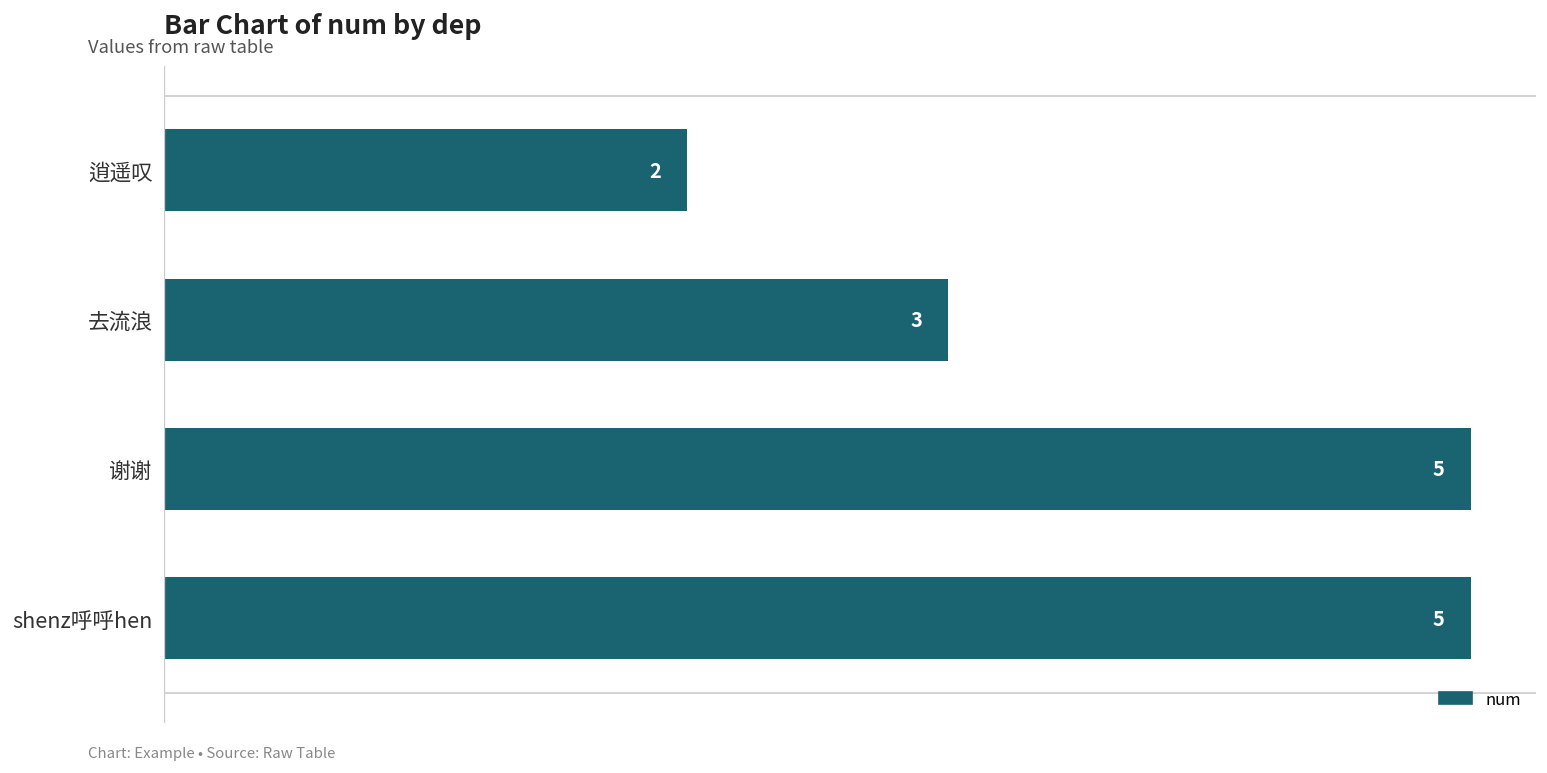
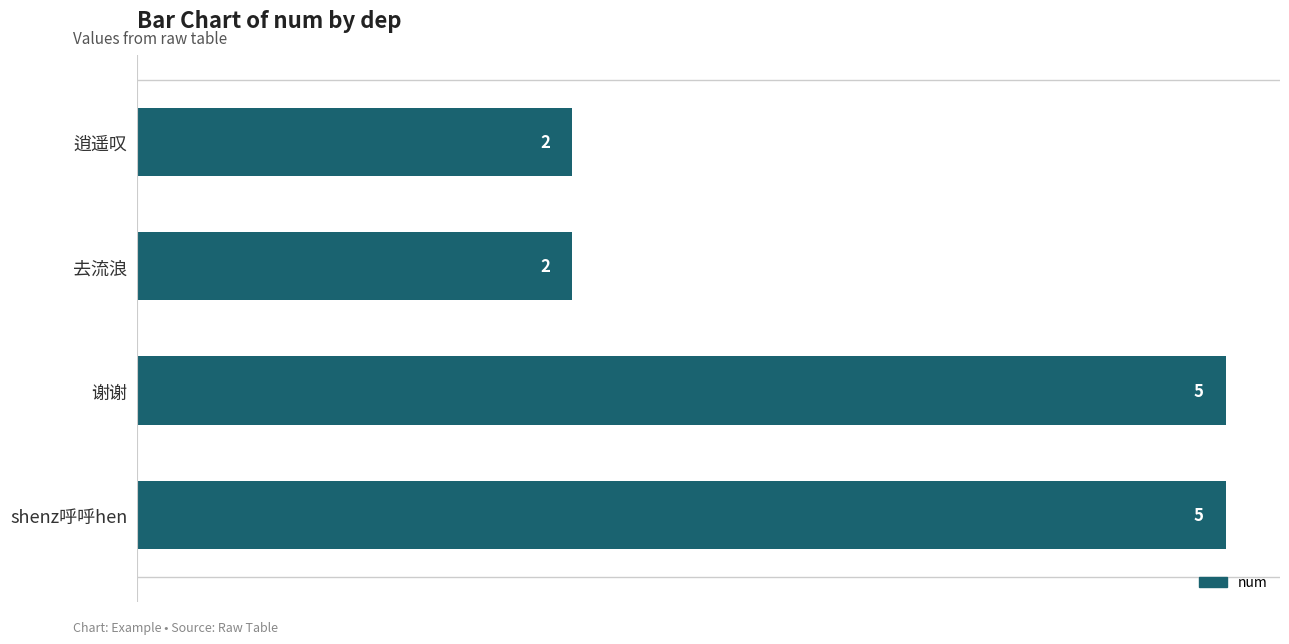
去流浪: 3 -> 2
